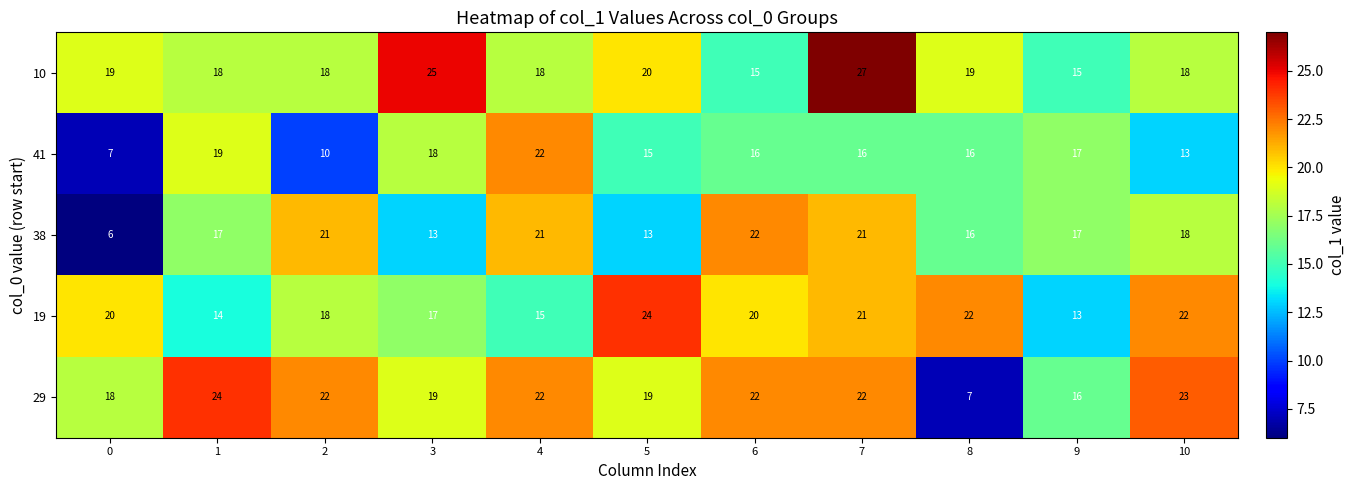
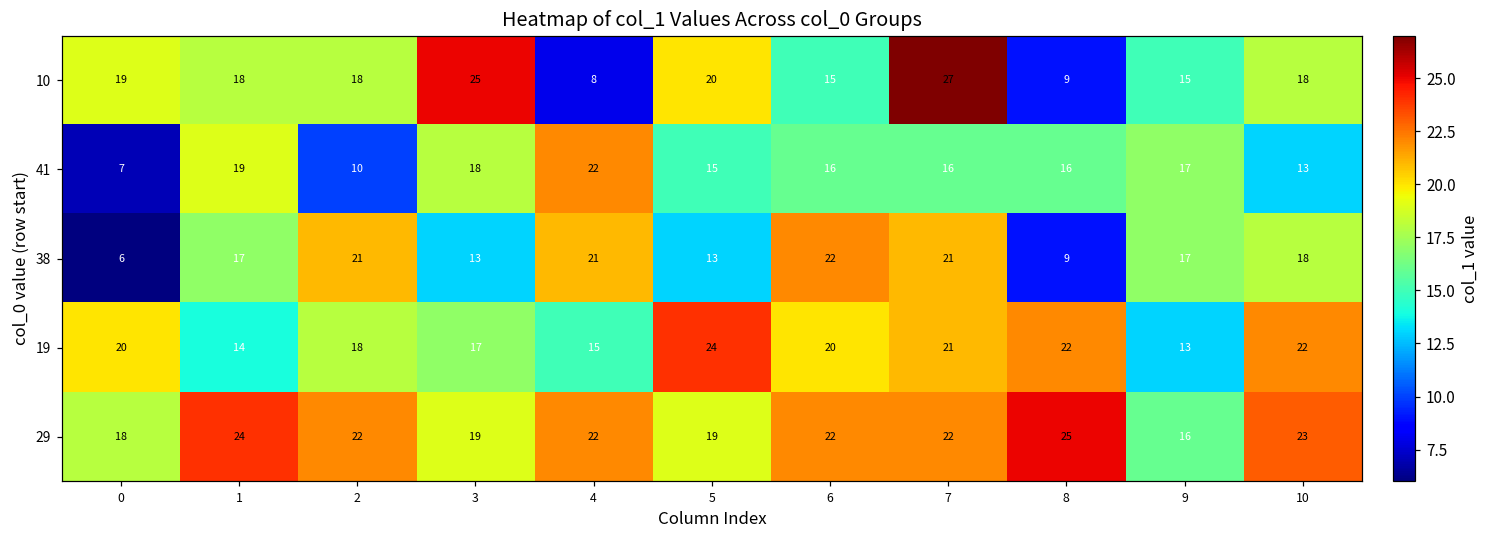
10, 4: 18 -> 8
10, 8: 19 -> 9
38, 8: 16 -> 9
29, 8: 7 -> 25
